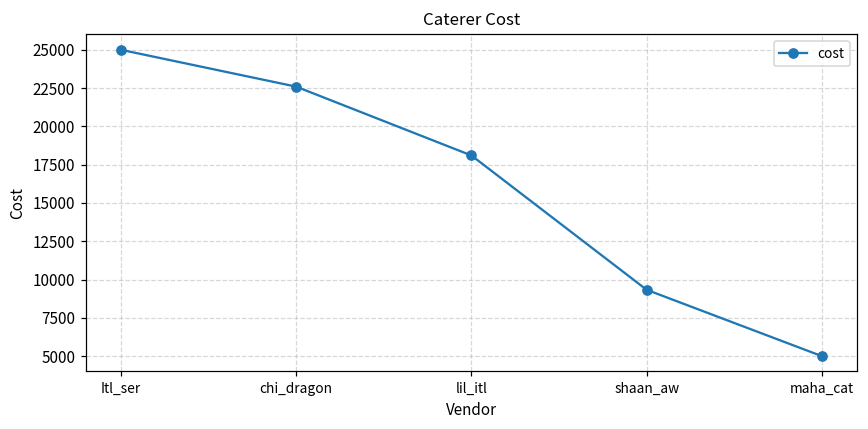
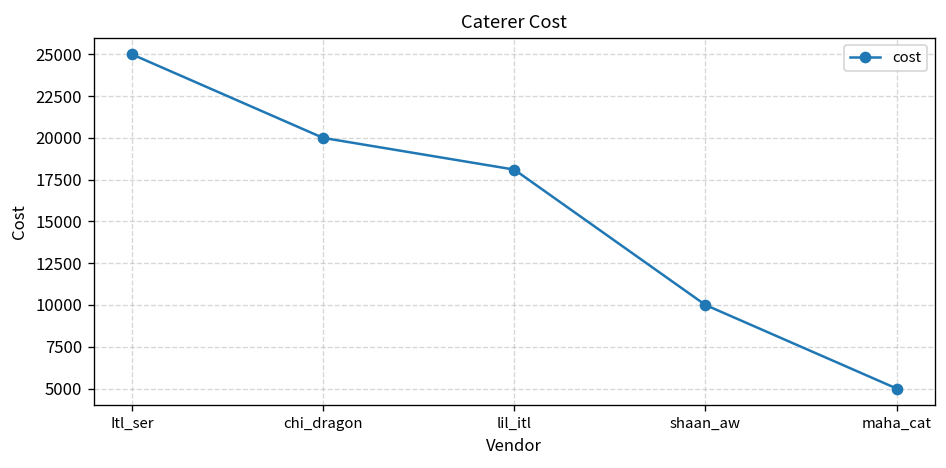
chi_dragon: 22600 -> 20000
shaan_aw: 9300 -> 10000
